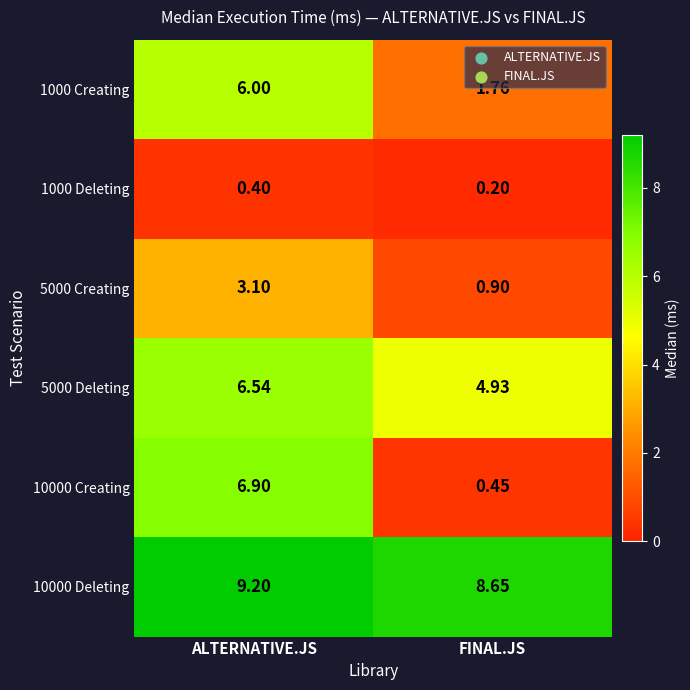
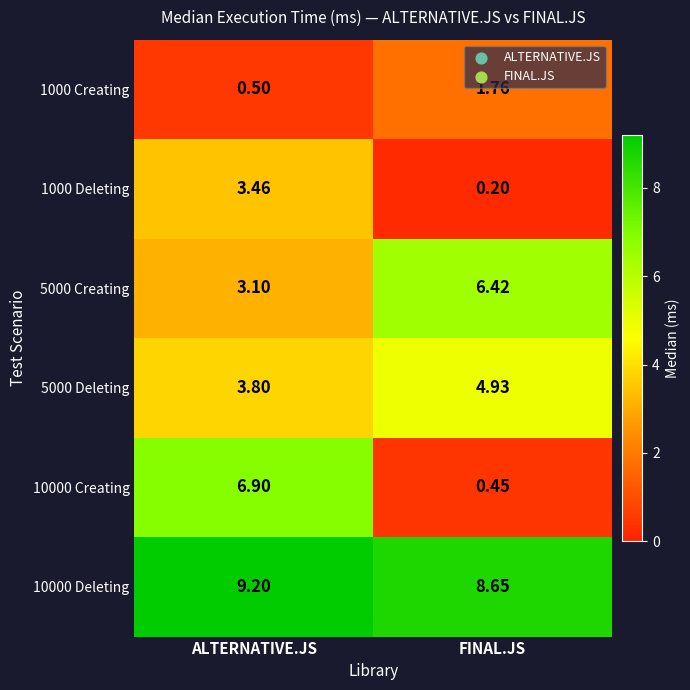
1000 Creating, ALTERNATIVE.JS: 6.00 -> 0.50
1000 Deleting, ALTERNATIVE.JS: 0.40 -> 3.46
5000 Creating, FINAL.JS: 0.90 -> 6.42
5000 Deleting, ALTERNATIVE.JS: 6.54 -> 3.80
